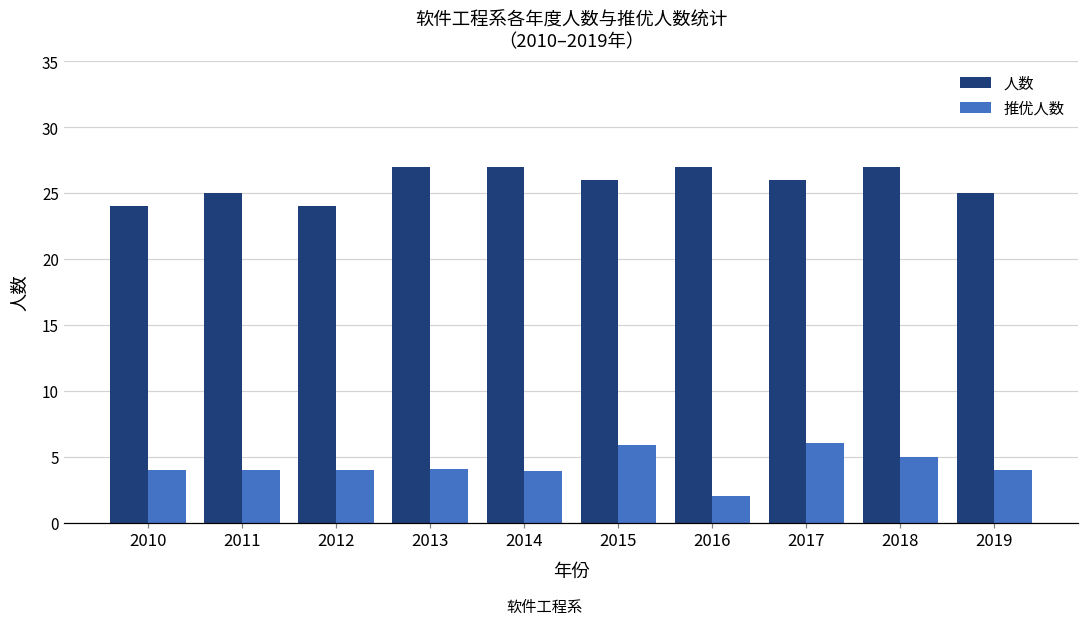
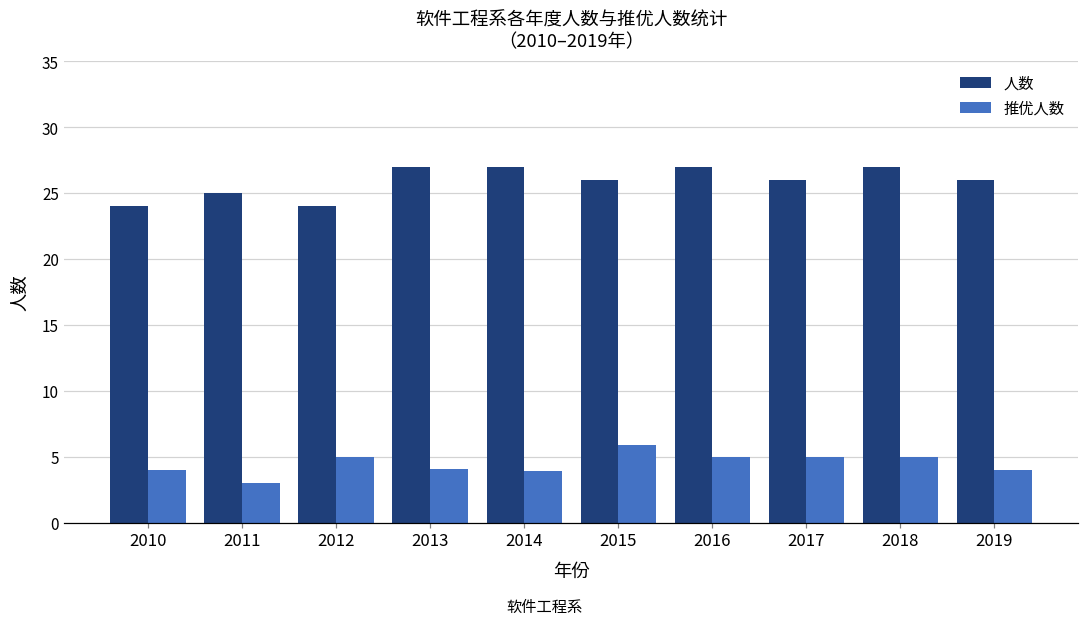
推优人数, 2011: 4 -> 3
推优人数, 2012: 4 -> 5
推优人数, 2016: 2 -> 5
推优人数, 2017: 6 -> 5
人数, 2019: 25 -> 26
